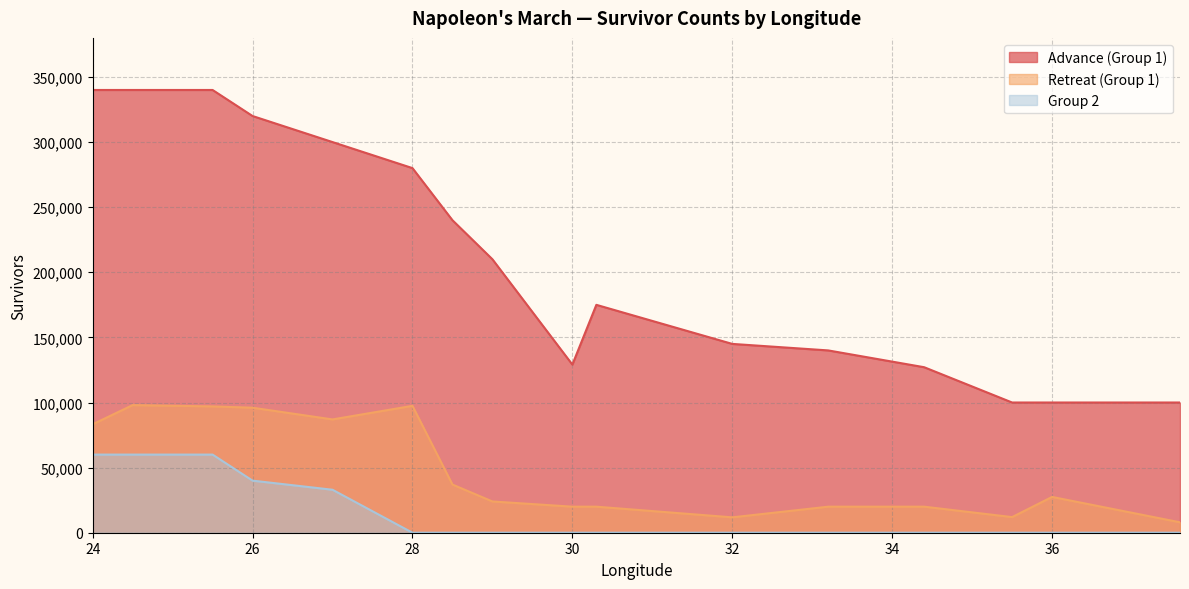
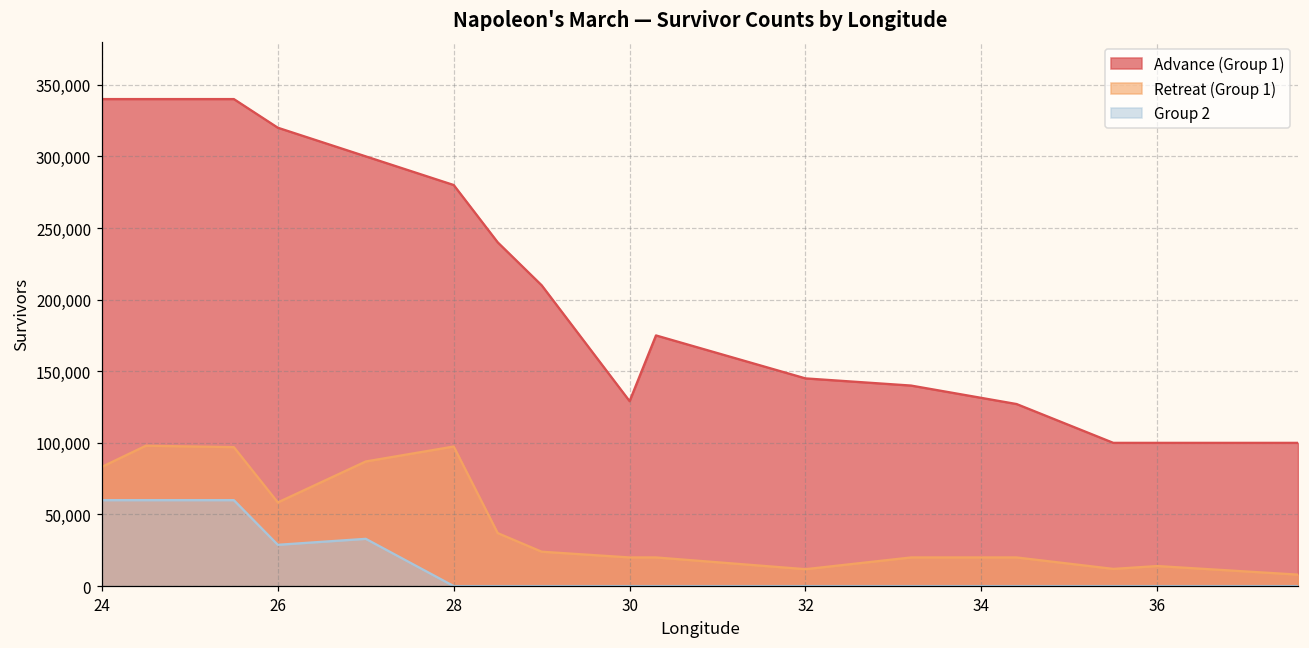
Retreat (Group 1), 26: 96,000 -> 58,000
Group 2, 26: 40,000 -> 29,000
Retreat (Group 1), 36: 27,000 -> 14,000
